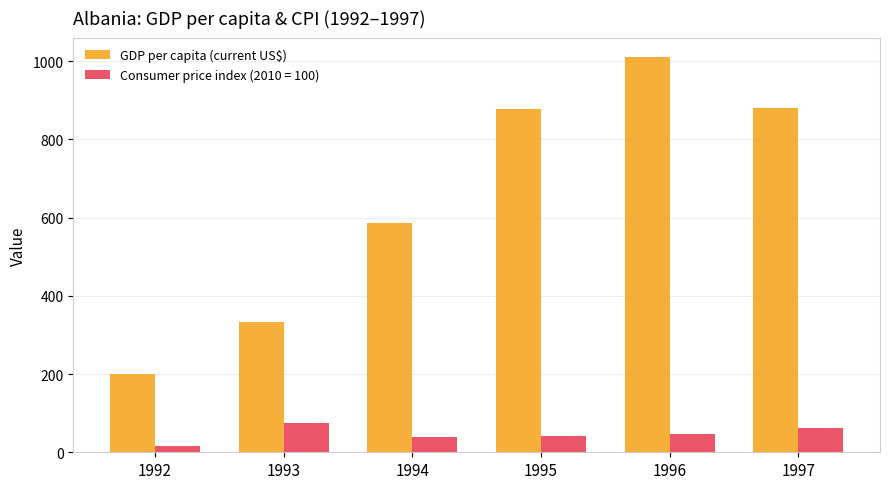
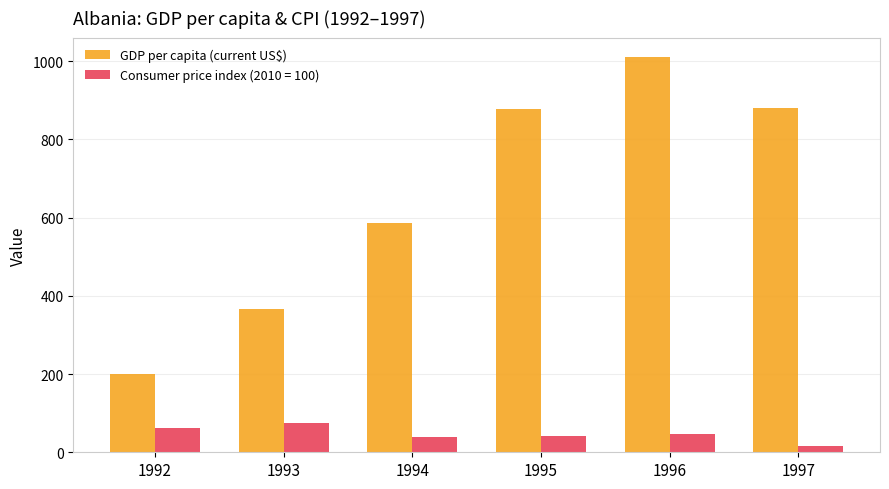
Consumer price index (2010 = 100), 1992: 20 -> 60
GDP per capita (current US$), 1993: 330 -> 370
Consumer price index (2010 = 100), 1997: 60 -> 20
